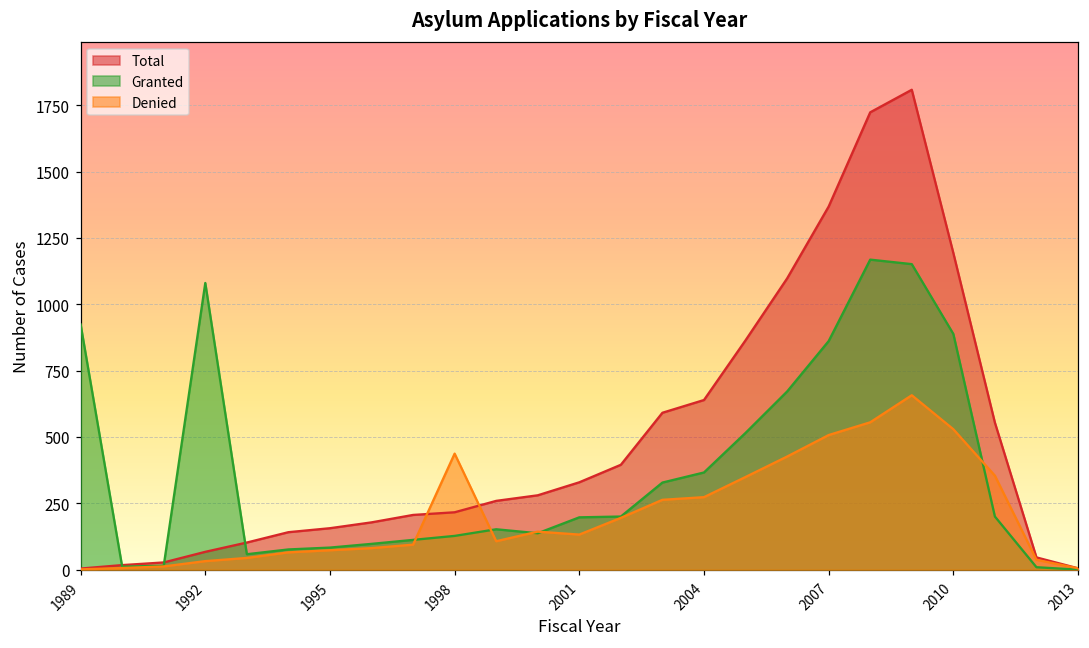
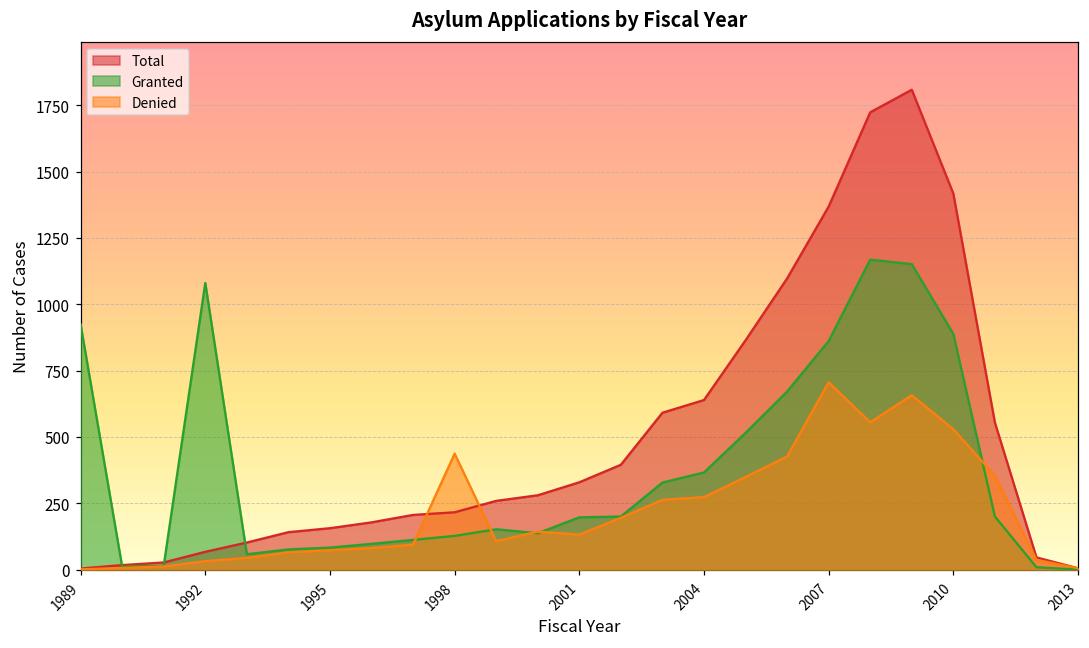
Denied, 2007: 510 -> 710
Total, 2010: 1190 -> 1420
